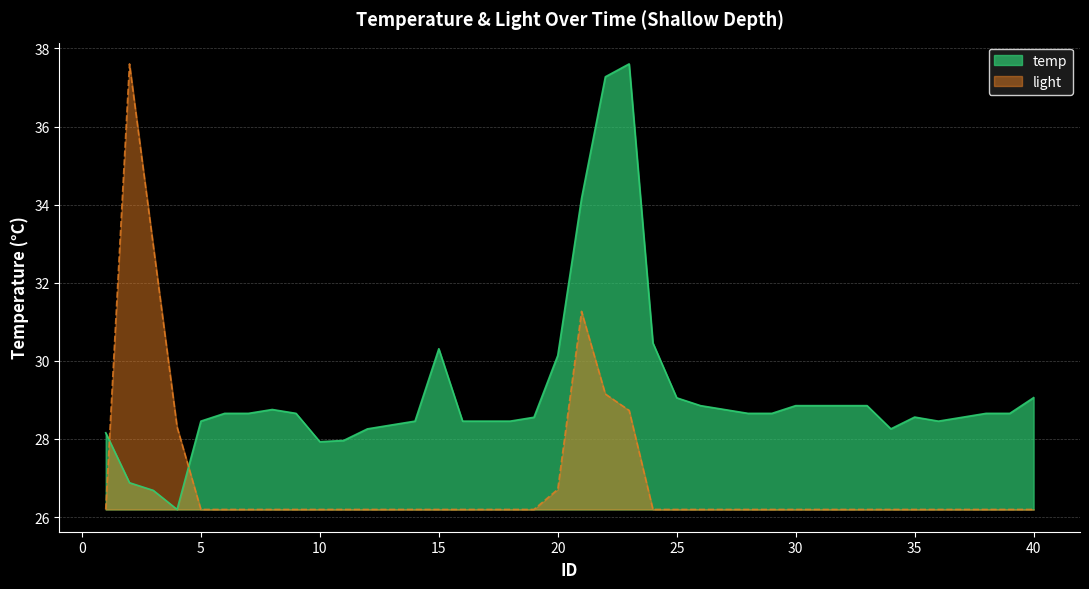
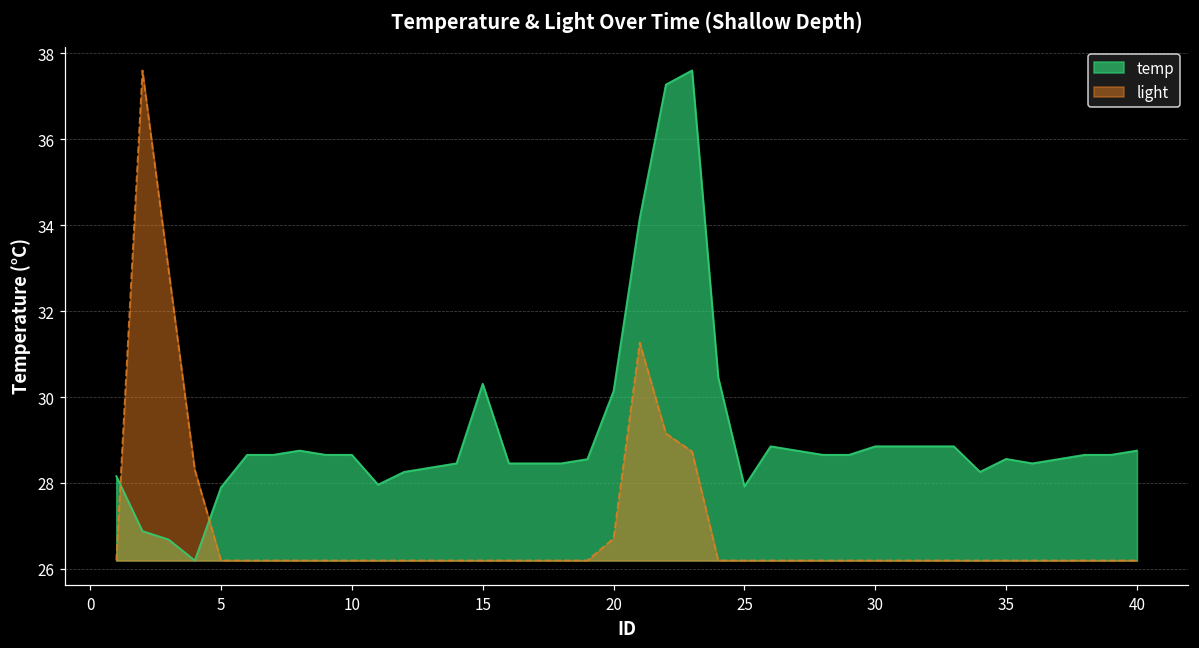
temp, 5: 28.5 -> 27.9
temp, 10: 27.9 -> 28.7
temp, 25: 29.1 -> 27.9
temp, 40: 29.1 -> 28.8
